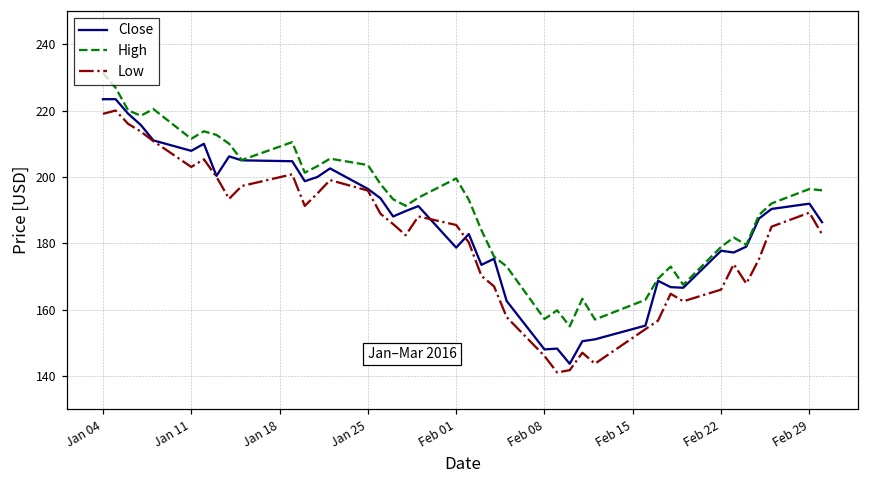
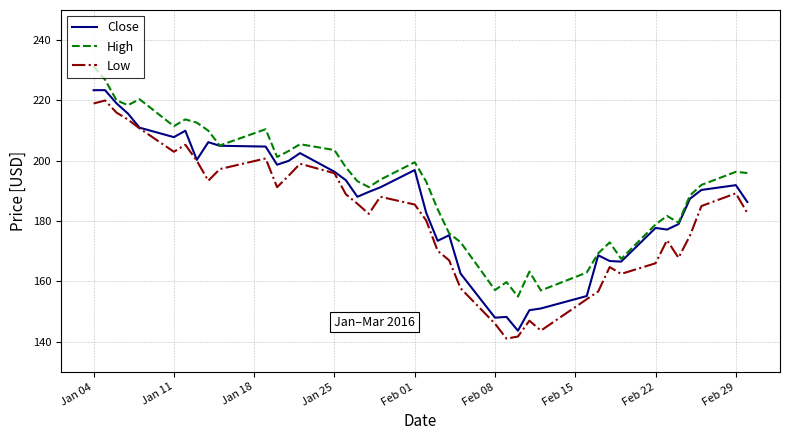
Close, Feb 01: 179 -> 197
